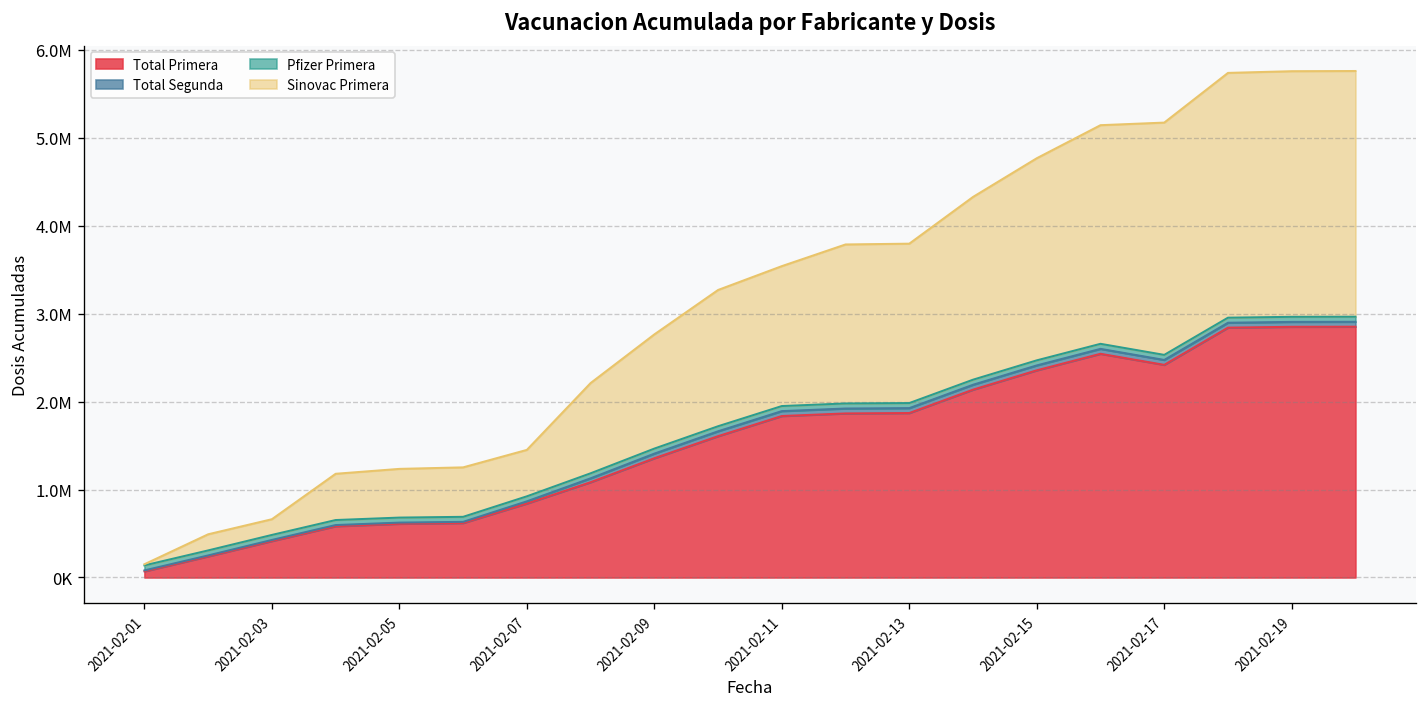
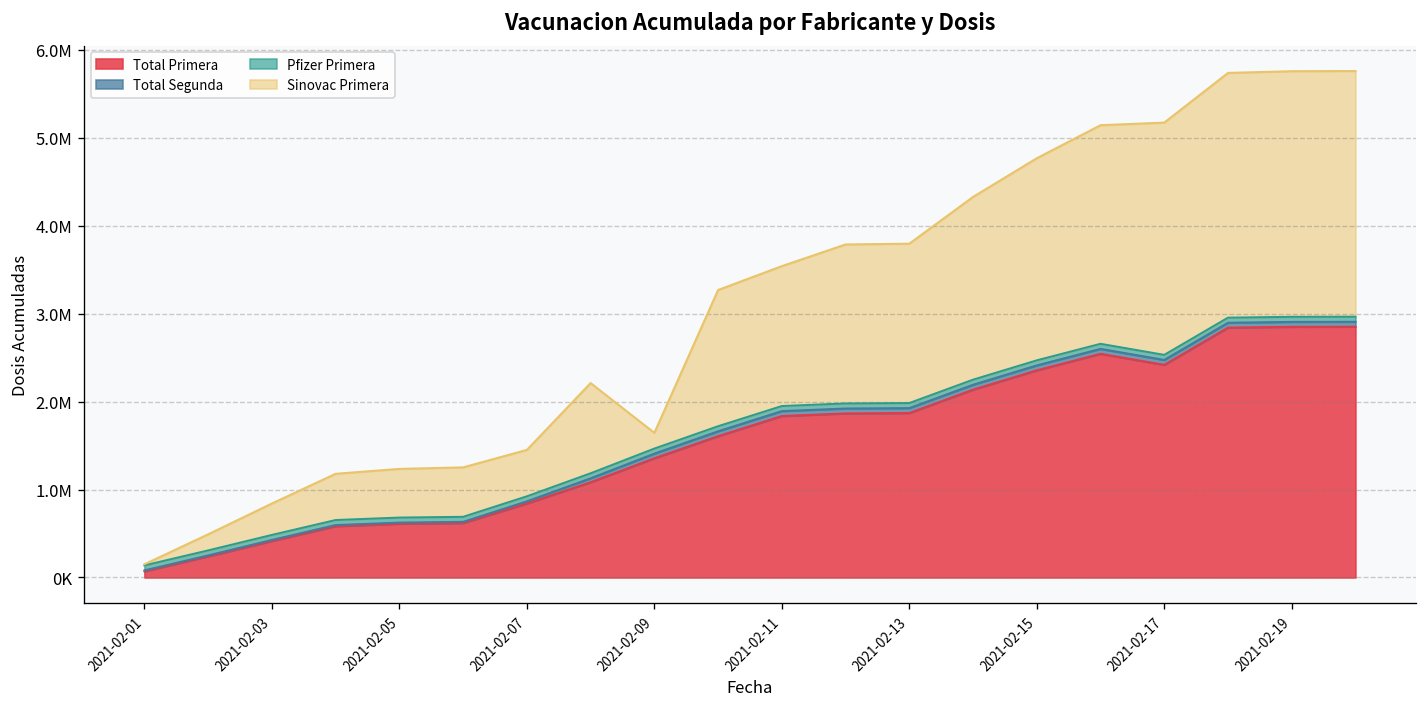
Sinovac Primera, 2021-02-03: 200000 -> 400000
Sinovac Primera, 2021-02-09: 1300000 -> 200000
